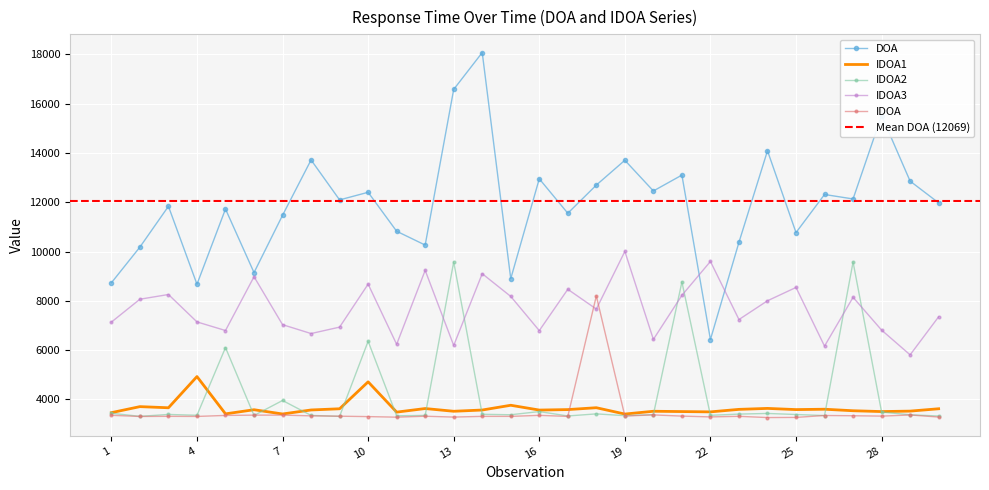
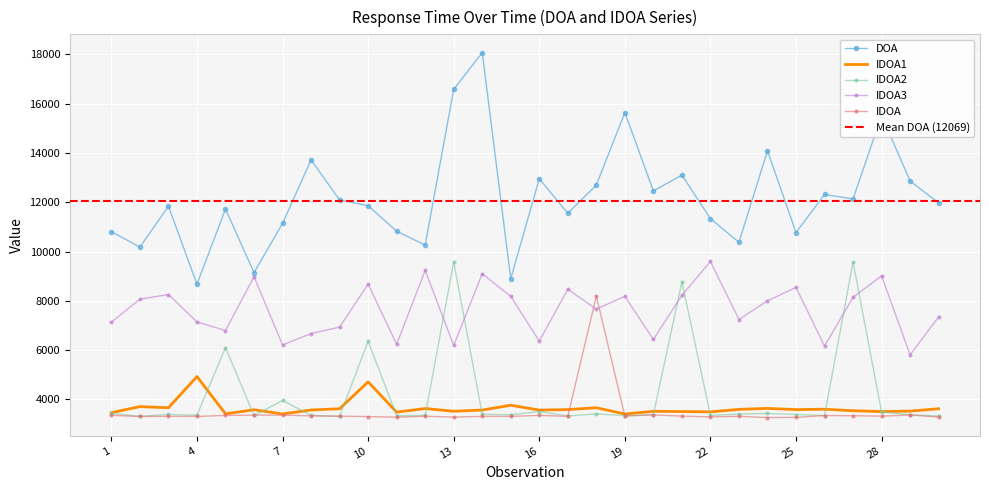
DOA, 1: 8700 -> 10800
DOA, 7: 11500 -> 11100
IDOA3, 7: 7000 -> 6200
DOA, 10: 12400 -> 11900
IDOA3, 16: 6800 -> 6400
DOA, 19: 13700 -> 15600
IDOA3, 19: 10000 -> 8200
DOA, 22: 6400 -> 11300
IDOA3, 28: 6800 -> 9000
